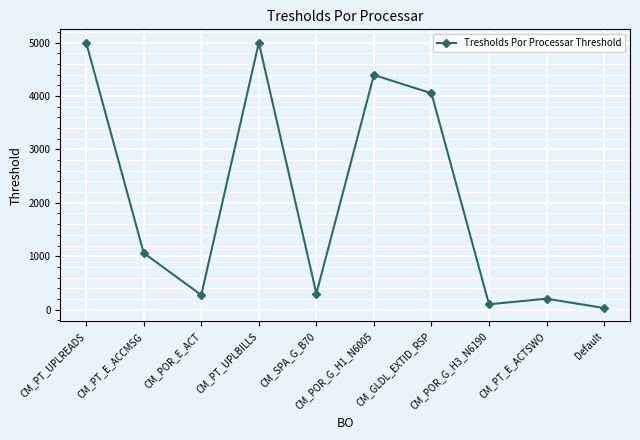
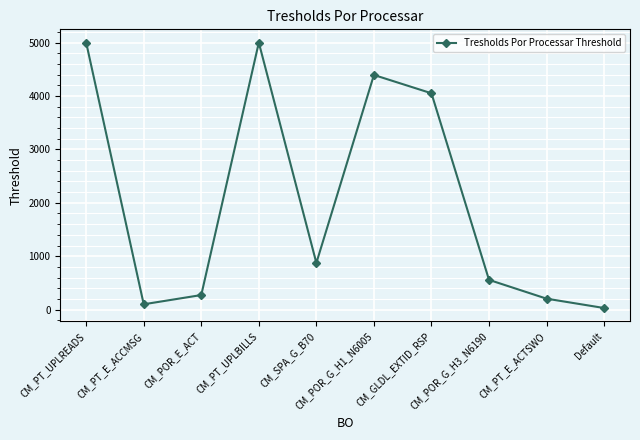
CM_PT_E_ACCMSG: 1100 -> 100
CM_SPA_G_B70: 300 -> 900
CM_POR_G_H3_N6190: 100 -> 600
